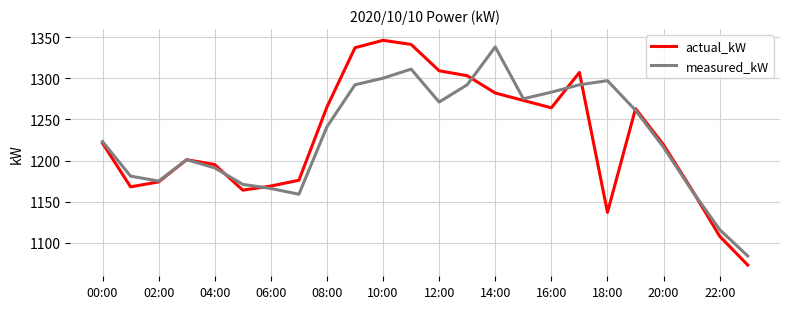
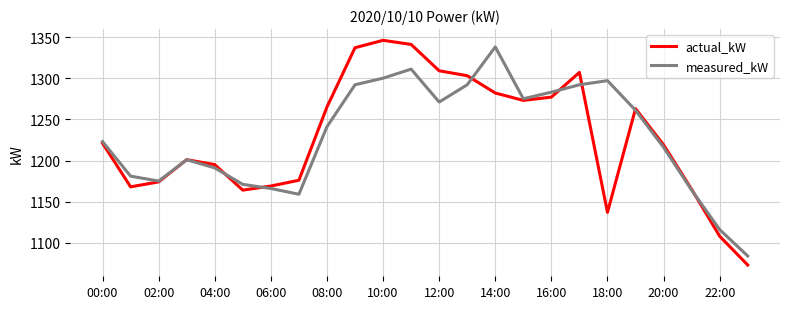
actual_kW, 16:00: 1260 -> 1280
